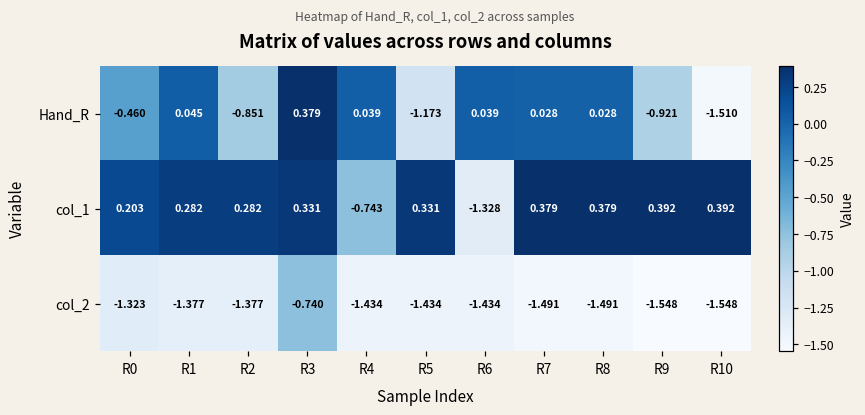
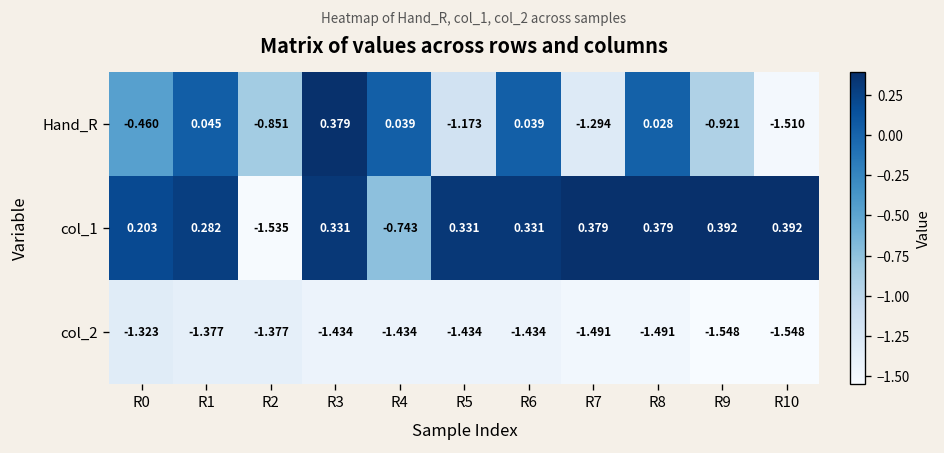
Hand_R, R7: 0.028 -> -1.294
col_1, R2: 0.282 -> -1.535
col_1, R6: -1.328 -> 0.331
col_2, R3: -0.740 -> -1.434
